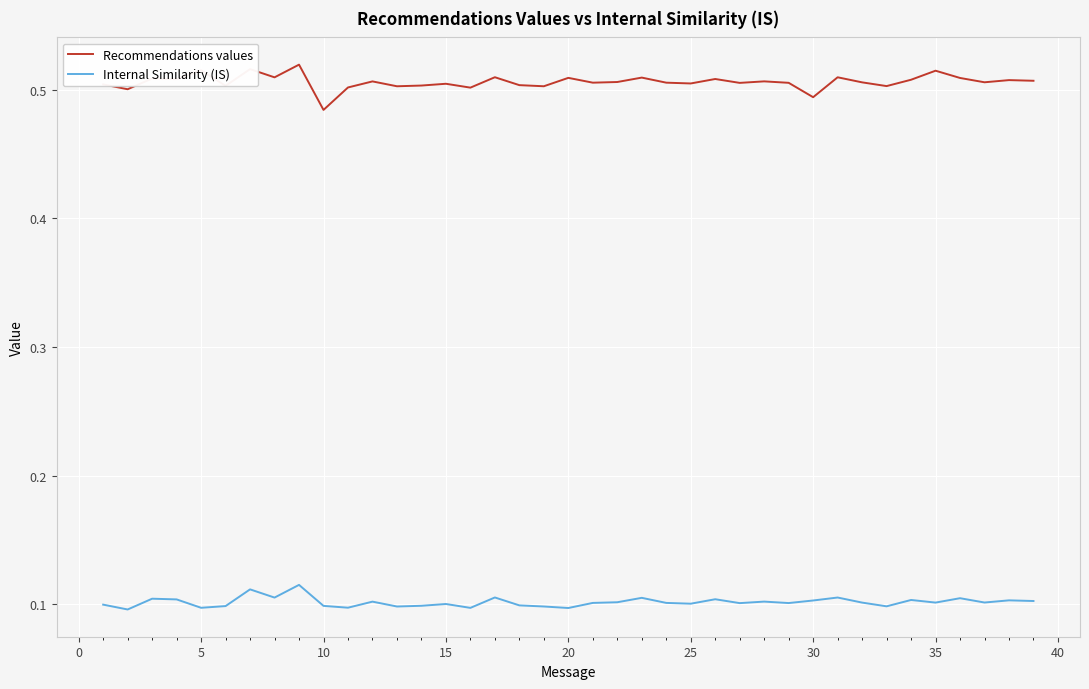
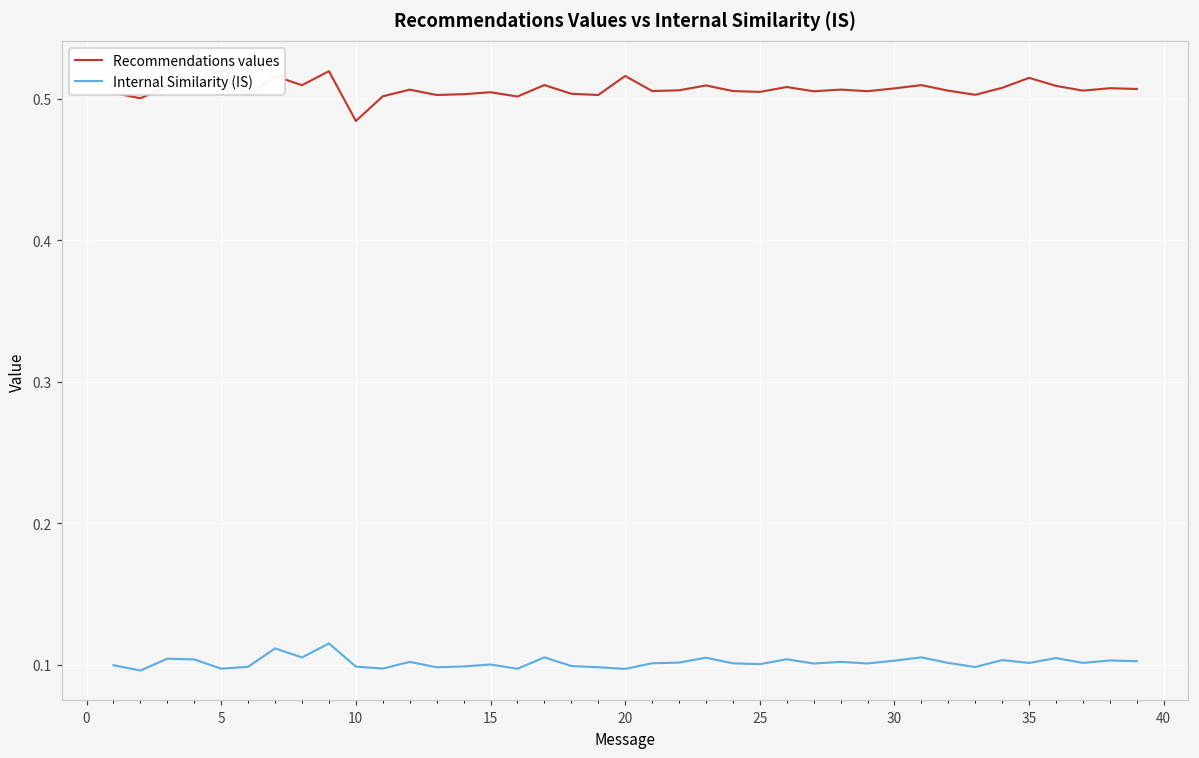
Recommendations values, 20: 0.509 -> 0.516
Recommendations values, 30: 0.494 -> 0.507
